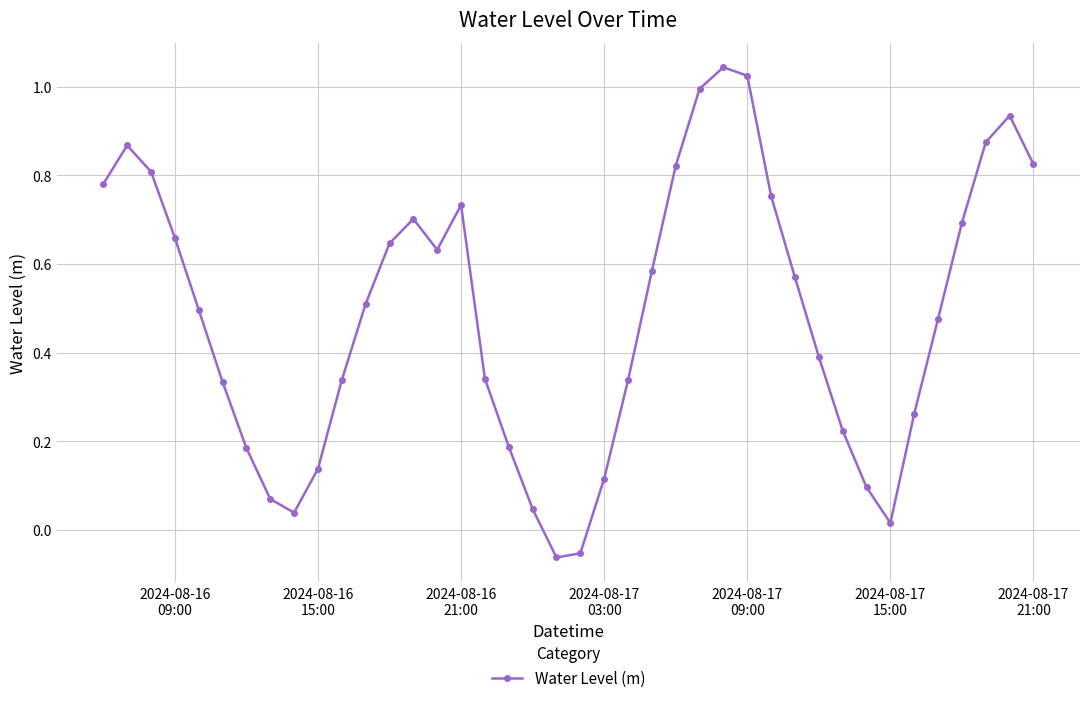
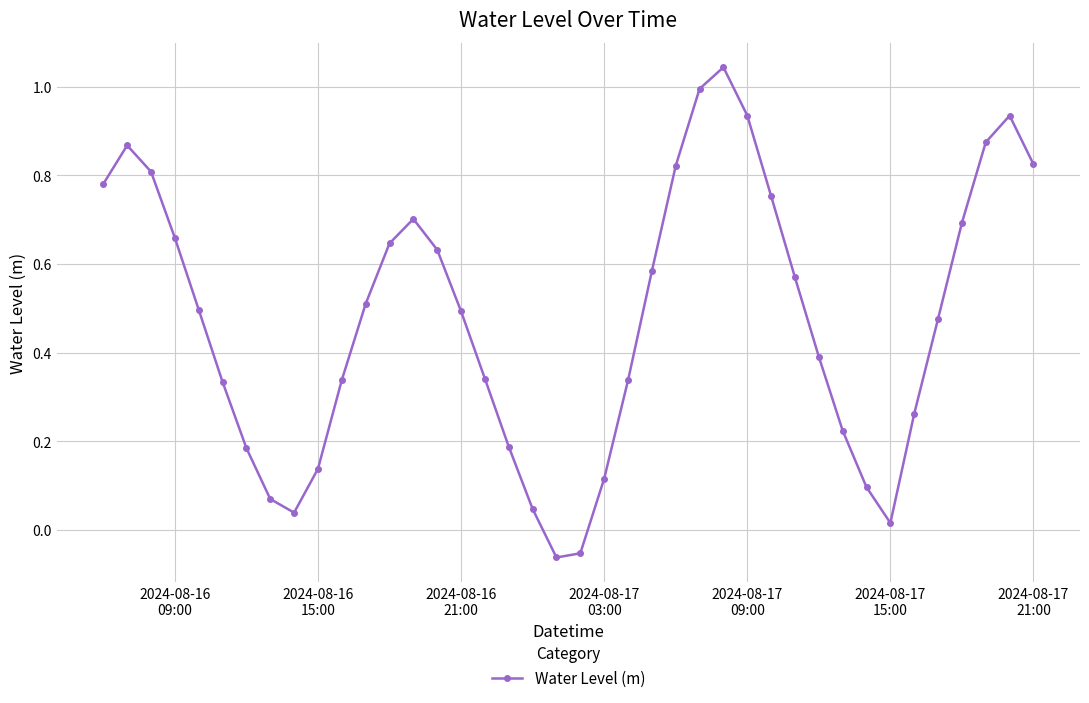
2024-08-16 21:00: 0.73 -> 0.49
2024-08-17 09:00: 1.02 -> 0.93
